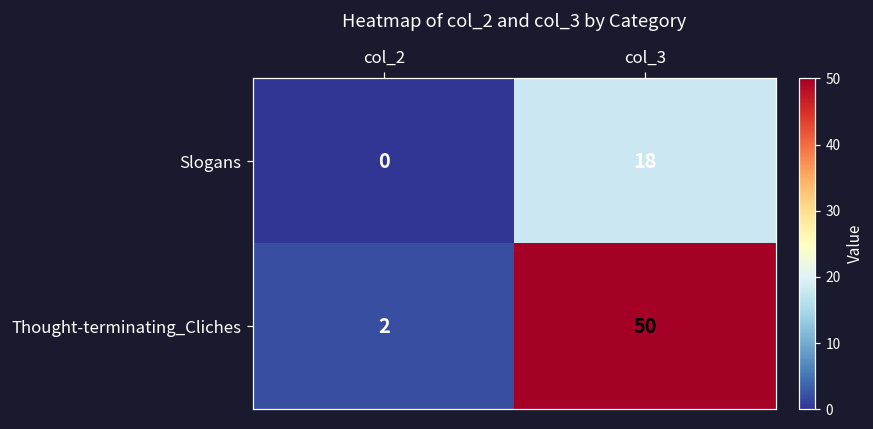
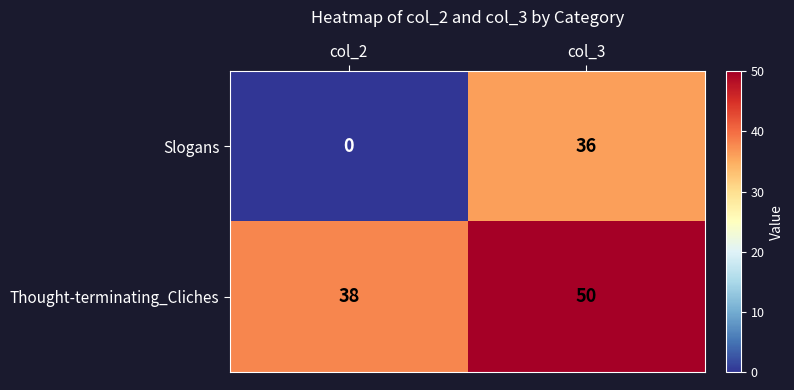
Slogans, col_3: 18 -> 36
Thought-terminating_Cliches, col_2: 2 -> 38
